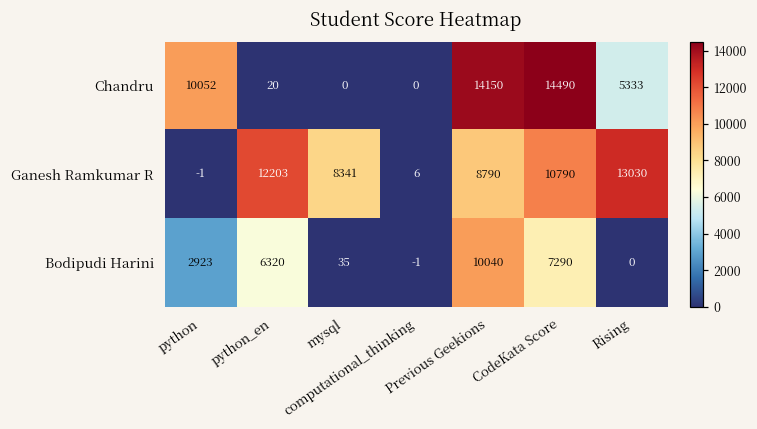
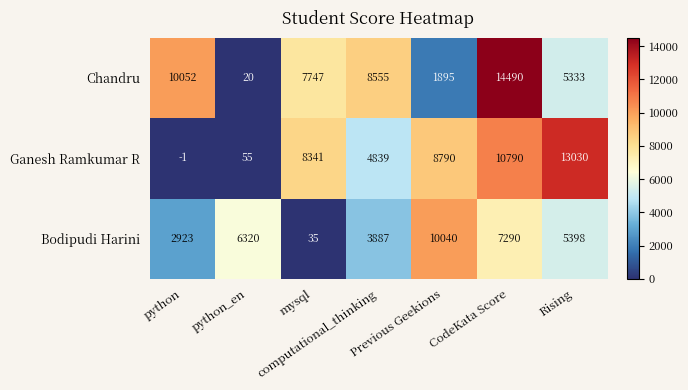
Chandru, mysql: 0 -> 7747
Chandru, computational_thinking: 0 -> 8555
Chandru, Previous Geekions: 14150 -> 1895
Ganesh Ramkumar R, python_en: 12203 -> 55
Ganesh Ramkumar R, computational_thinking: 6 -> 4839
Bodipudi Harini, computational_thinking: -1 -> 3887
Bodipudi Harini, Rising: 0 -> 5398
